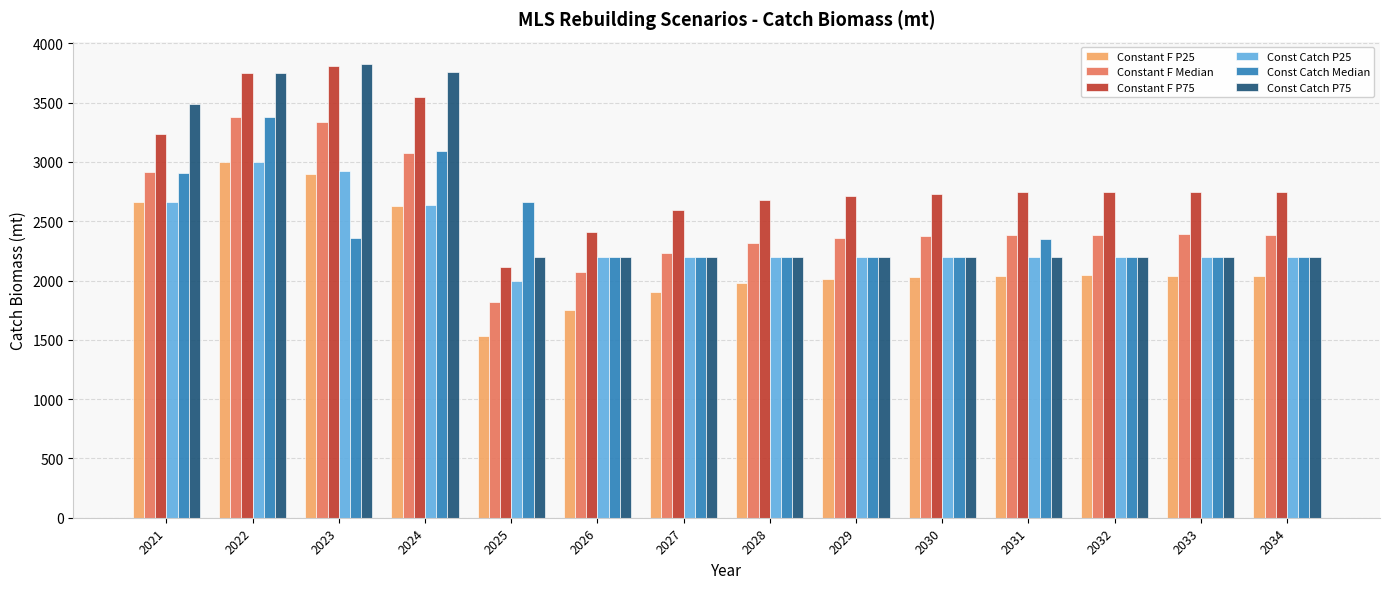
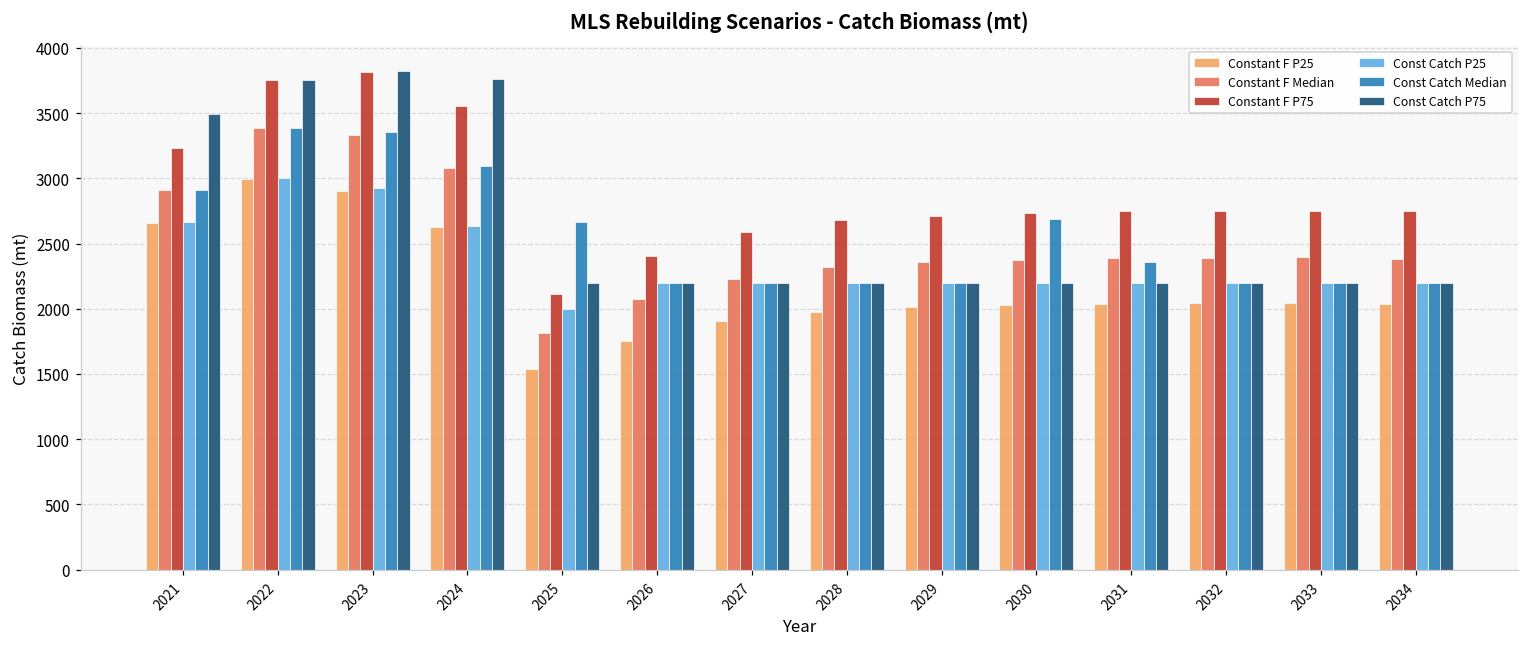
Const Catch Median, 2023: 2360 -> 3350
Const Catch Median, 2030: 2200 -> 2690
